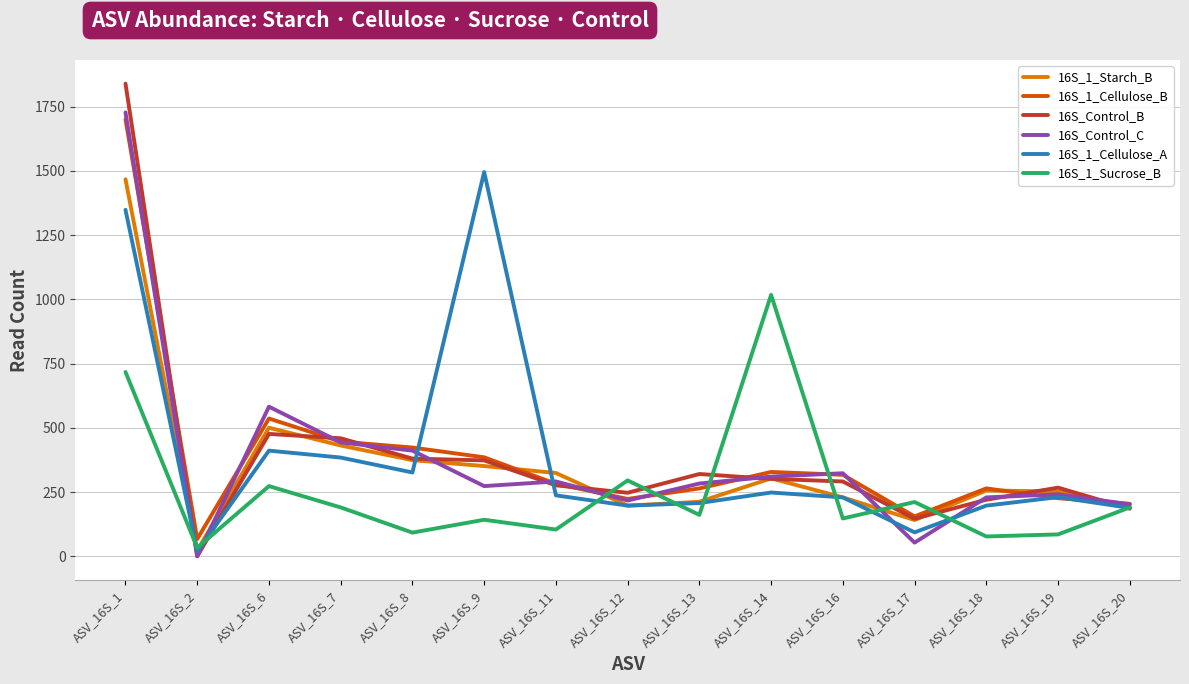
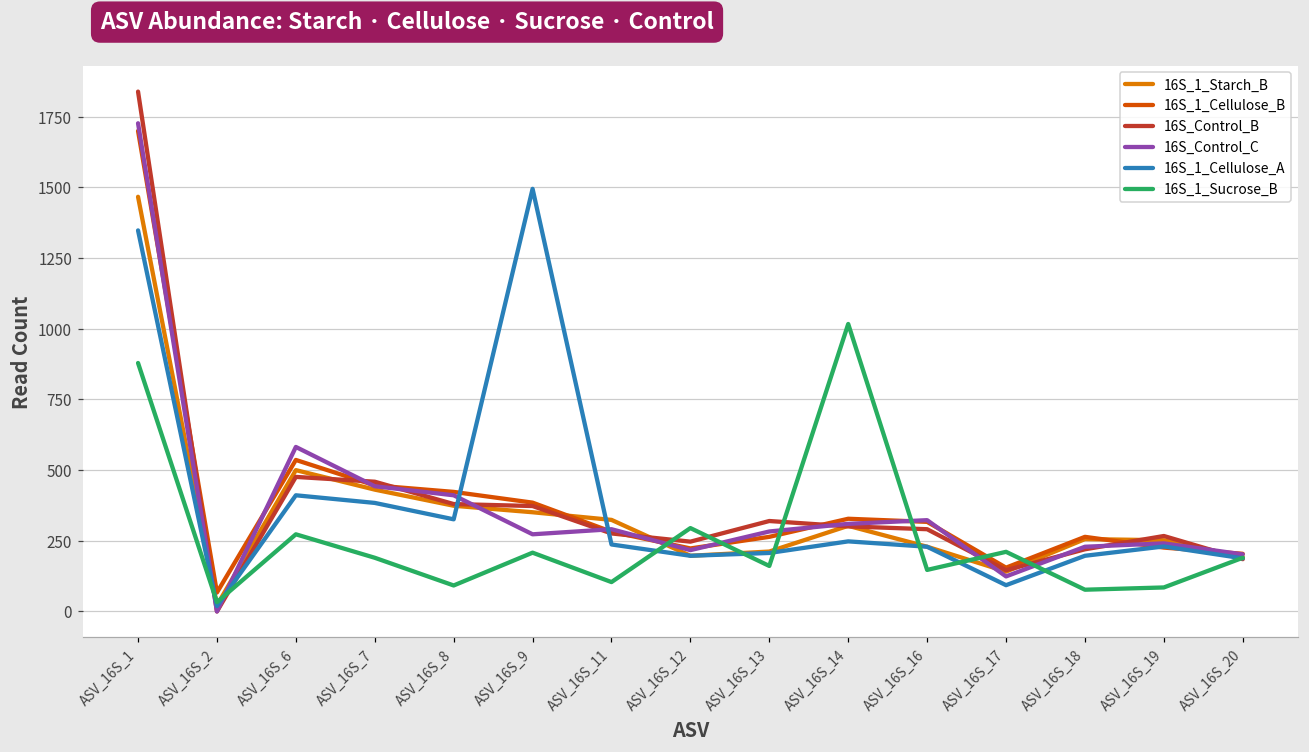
16S_1_Sucrose_B, ASV_16S_1: 720 -> 880
16S_1_Sucrose_B, ASV_16S_9: 140 -> 210
16S_Control_C, ASV_16S_17: 50 -> 120
